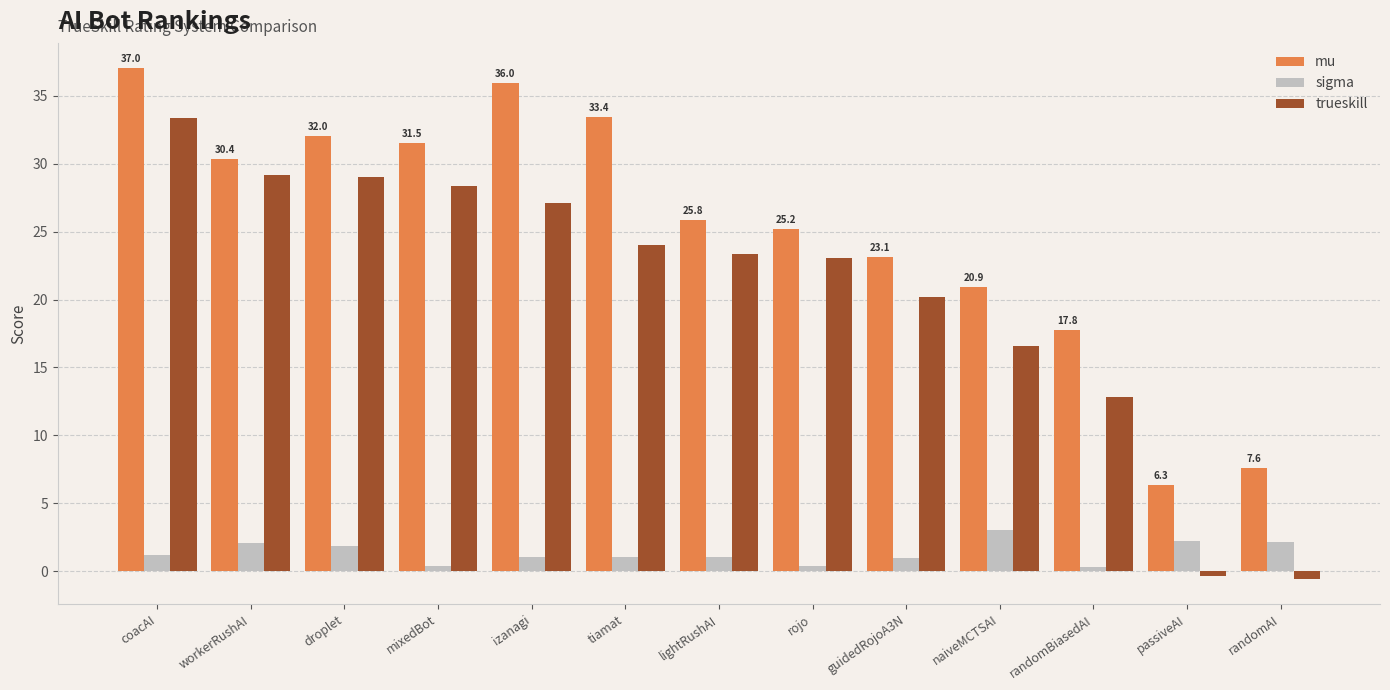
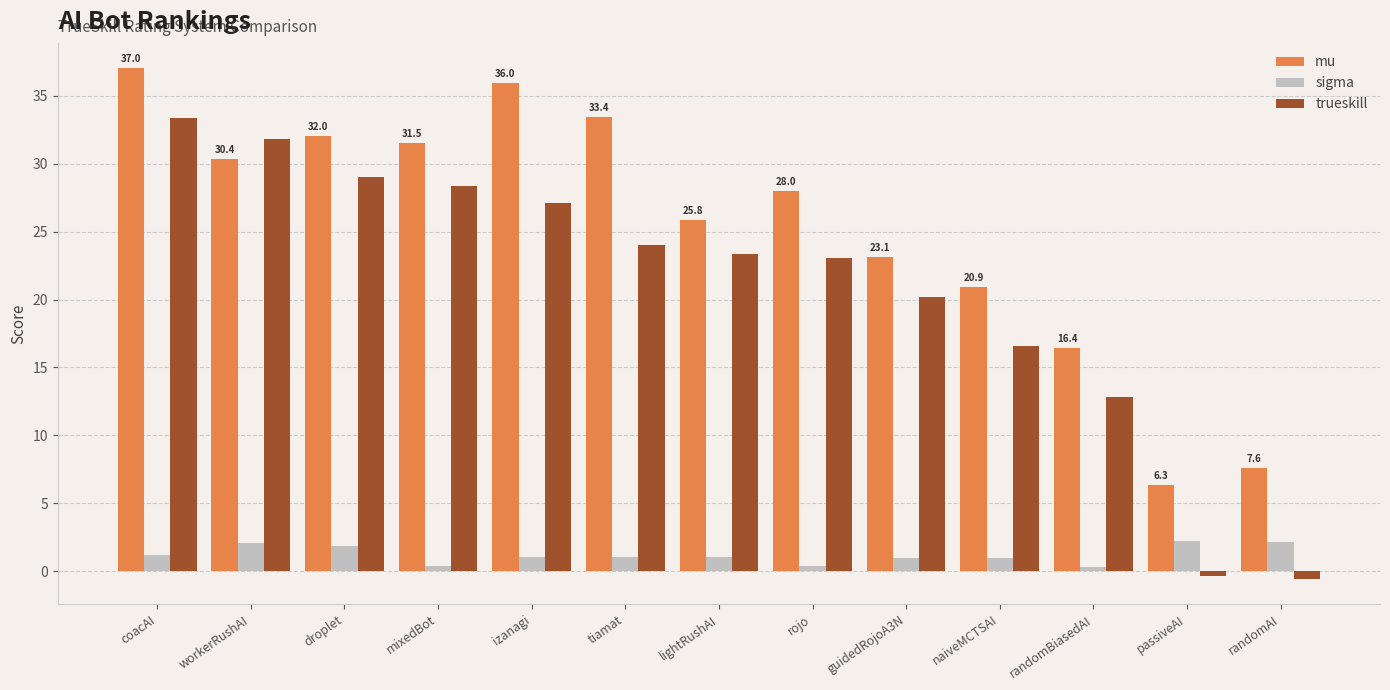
trueskill, workerRushAI: 29.1 -> 31.8
mu, rojo: 25.2 -> 28.0
sigma, naiveMCTSAI: 3.1 -> 1.0
mu, randomBiasedAI: 17.8 -> 16.4
